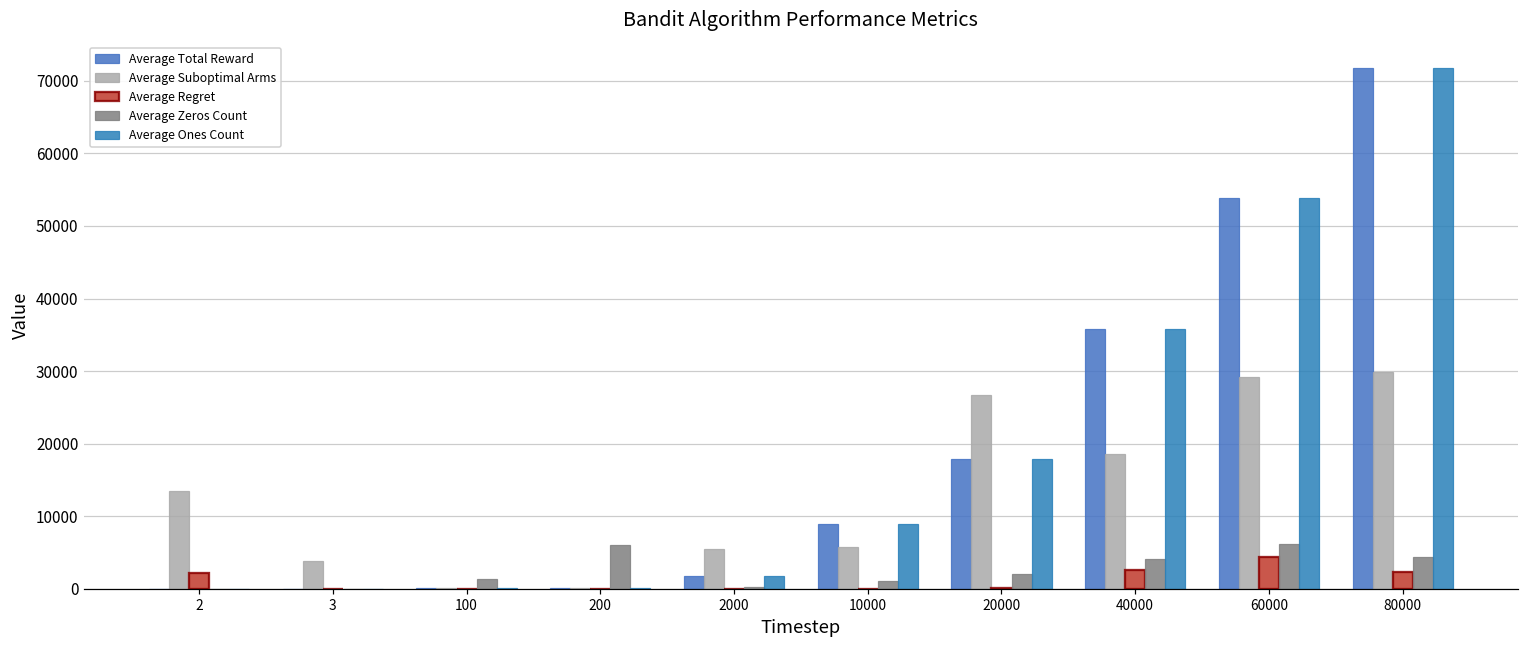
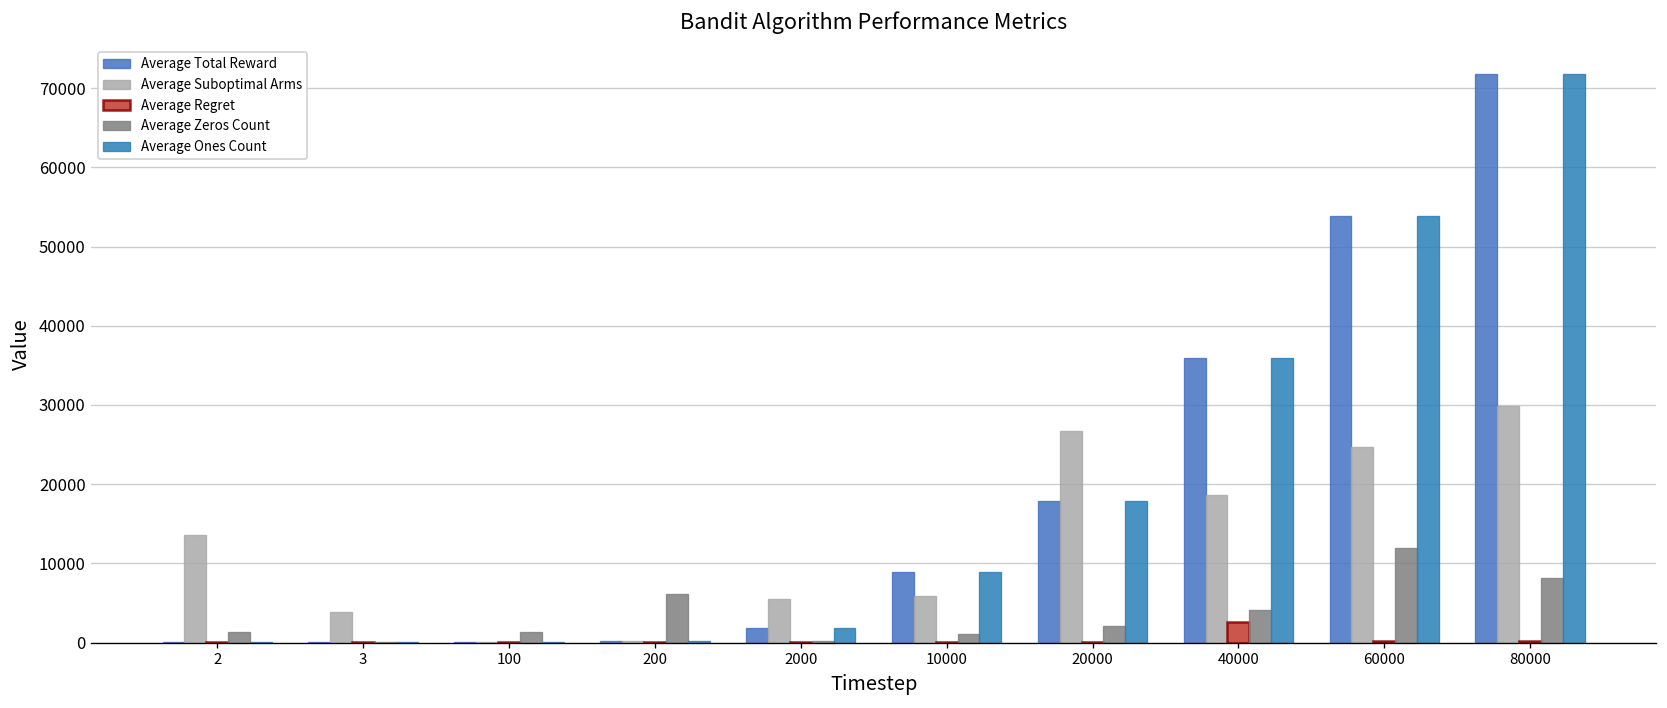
Average Regret, 2: 2000 -> 0
Average Zeros Count, 2: 0 -> 1000
Average Suboptimal Arms, 60000: 29000 -> 25000
Average Regret, 60000: 4000 -> 0
Average Zeros Count, 60000: 6000 -> 12000
Average Regret, 80000: 2000 -> 0
Average Zeros Count, 80000: 4000 -> 8000
